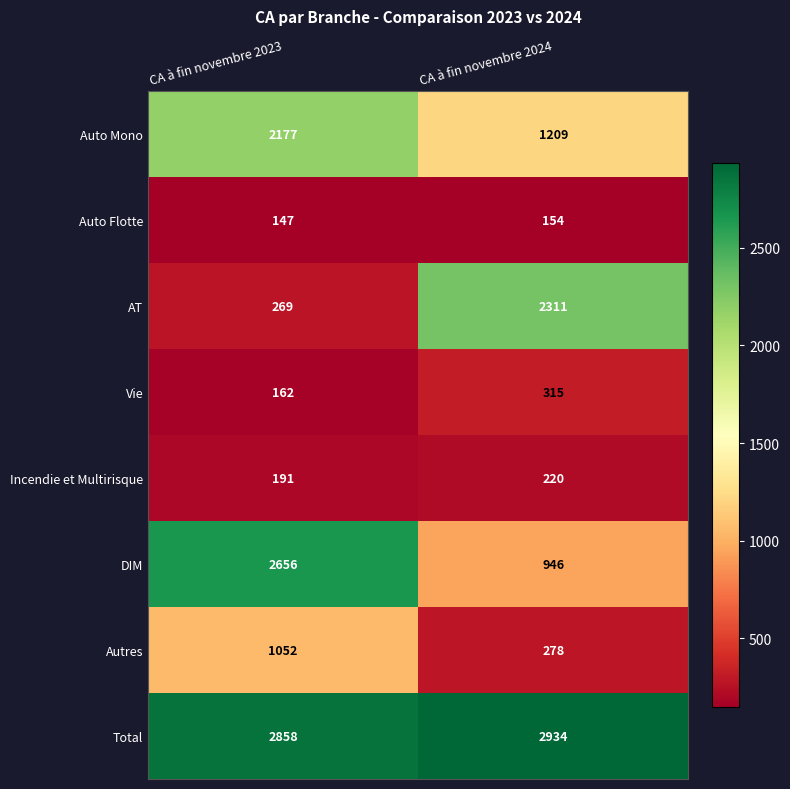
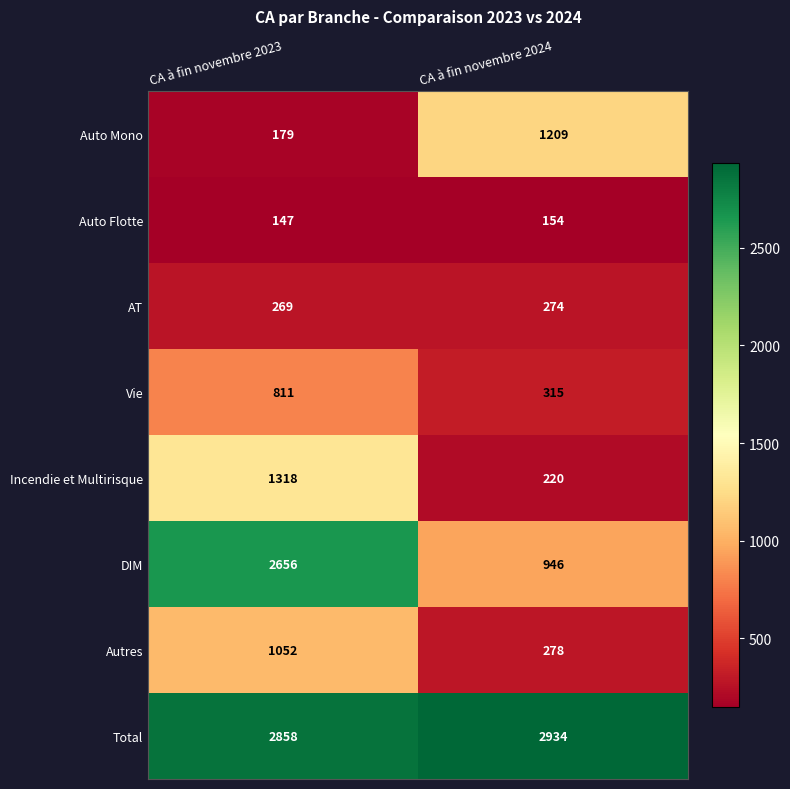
Auto Mono, CA à fin novembre 2023: 2177 -> 179
AT, CA à fin novembre 2024: 2311 -> 274
Vie, CA à fin novembre 2023: 162 -> 811
Incendie et Multirisque, CA à fin novembre 2023: 191 -> 1318
